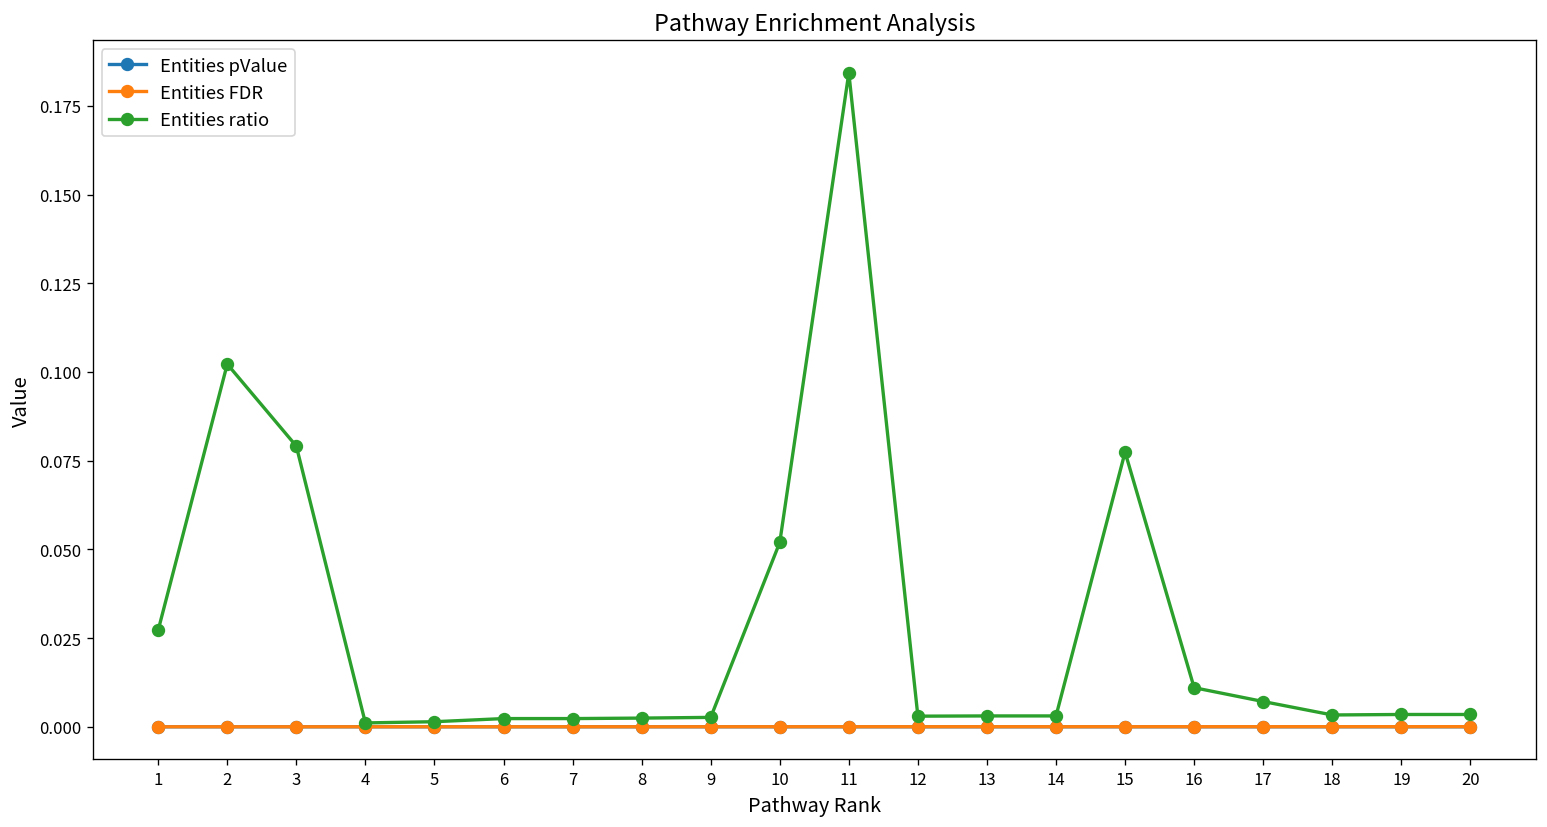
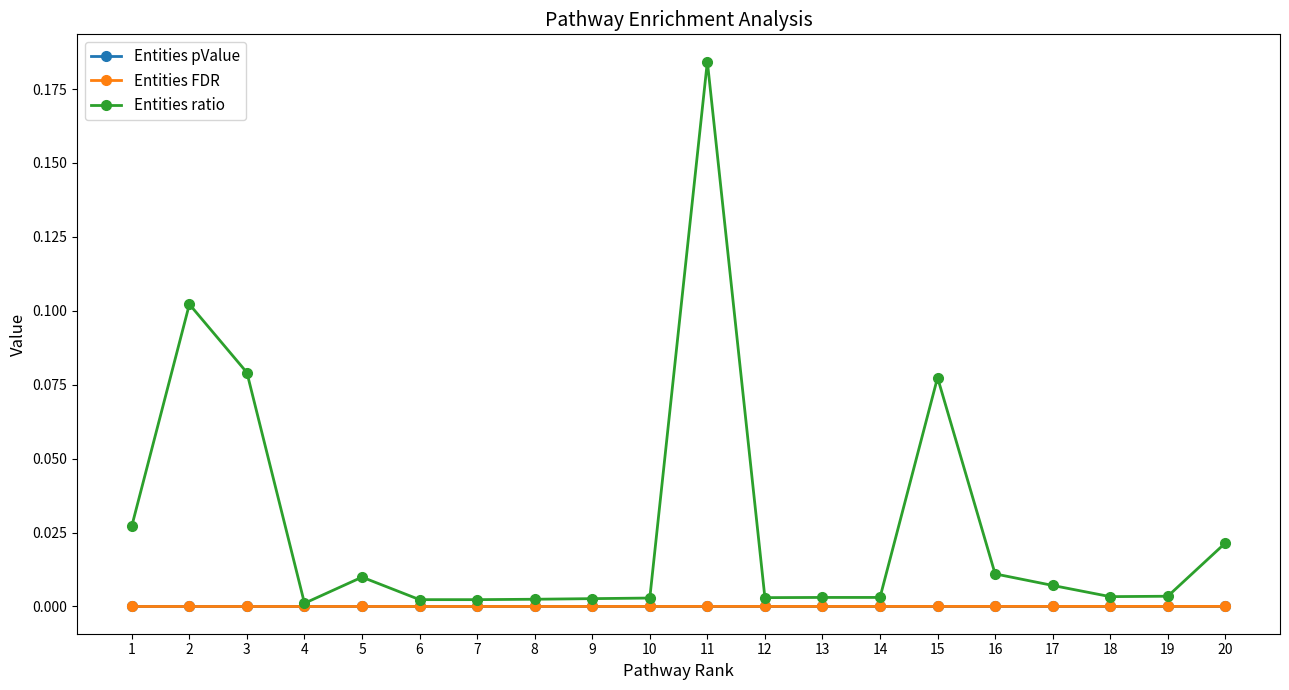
Entities ratio, 5: 0.001 -> 0.010
Entities ratio, 10: 0.052 -> 0.003
Entities ratio, 20: 0.003 -> 0.021
